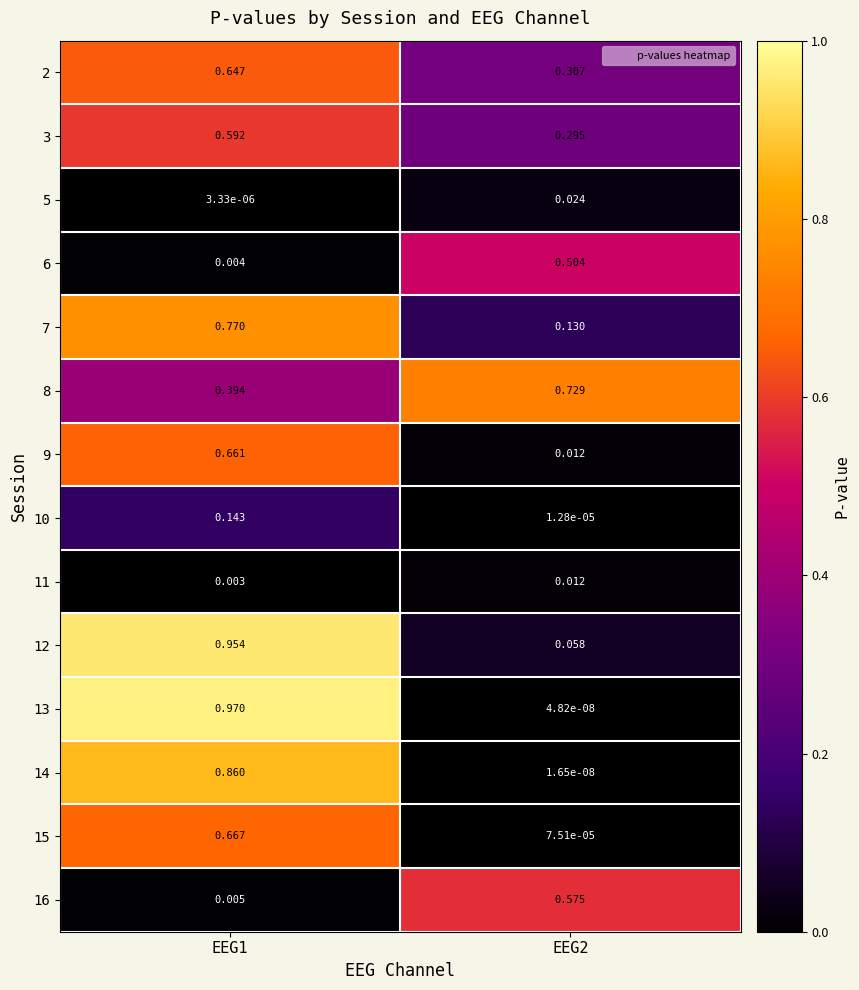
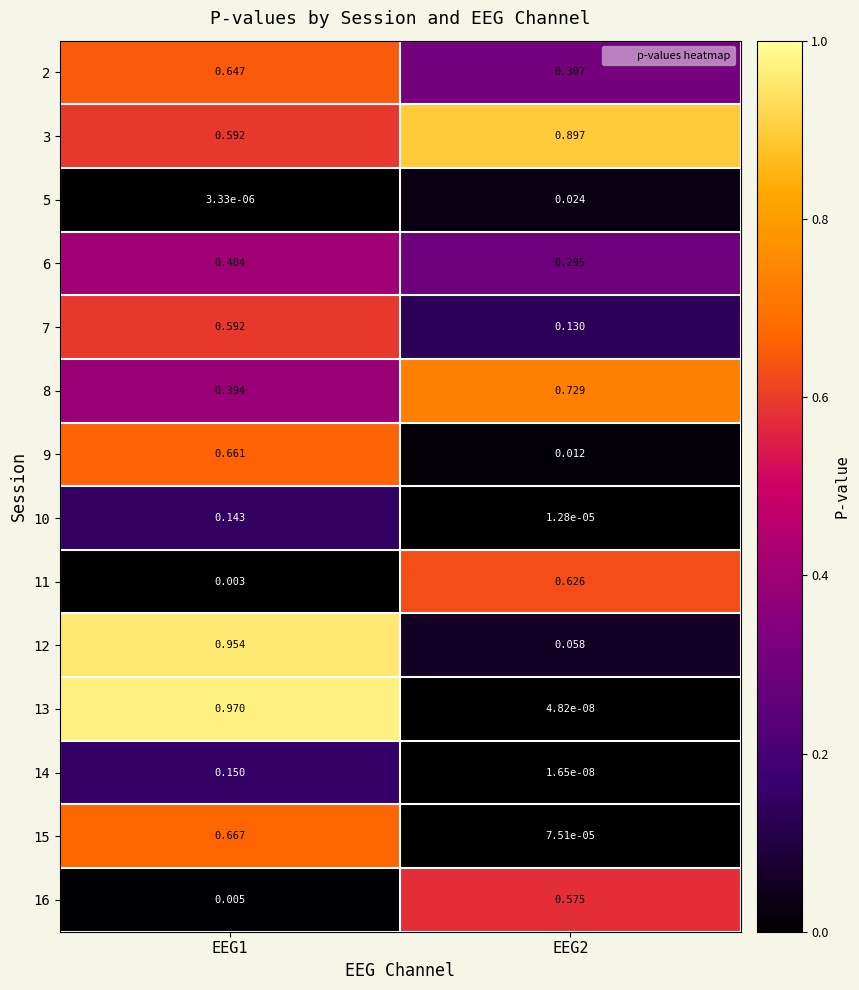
3, EEG2: 0.295 -> 0.897
6, EEG1: 0.004 -> 0.404
6, EEG2: 0.504 -> 0.295
7, EEG1: 0.770 -> 0.592
11, EEG2: 0.012 -> 0.626
14, EEG1: 0.860 -> 0.150
